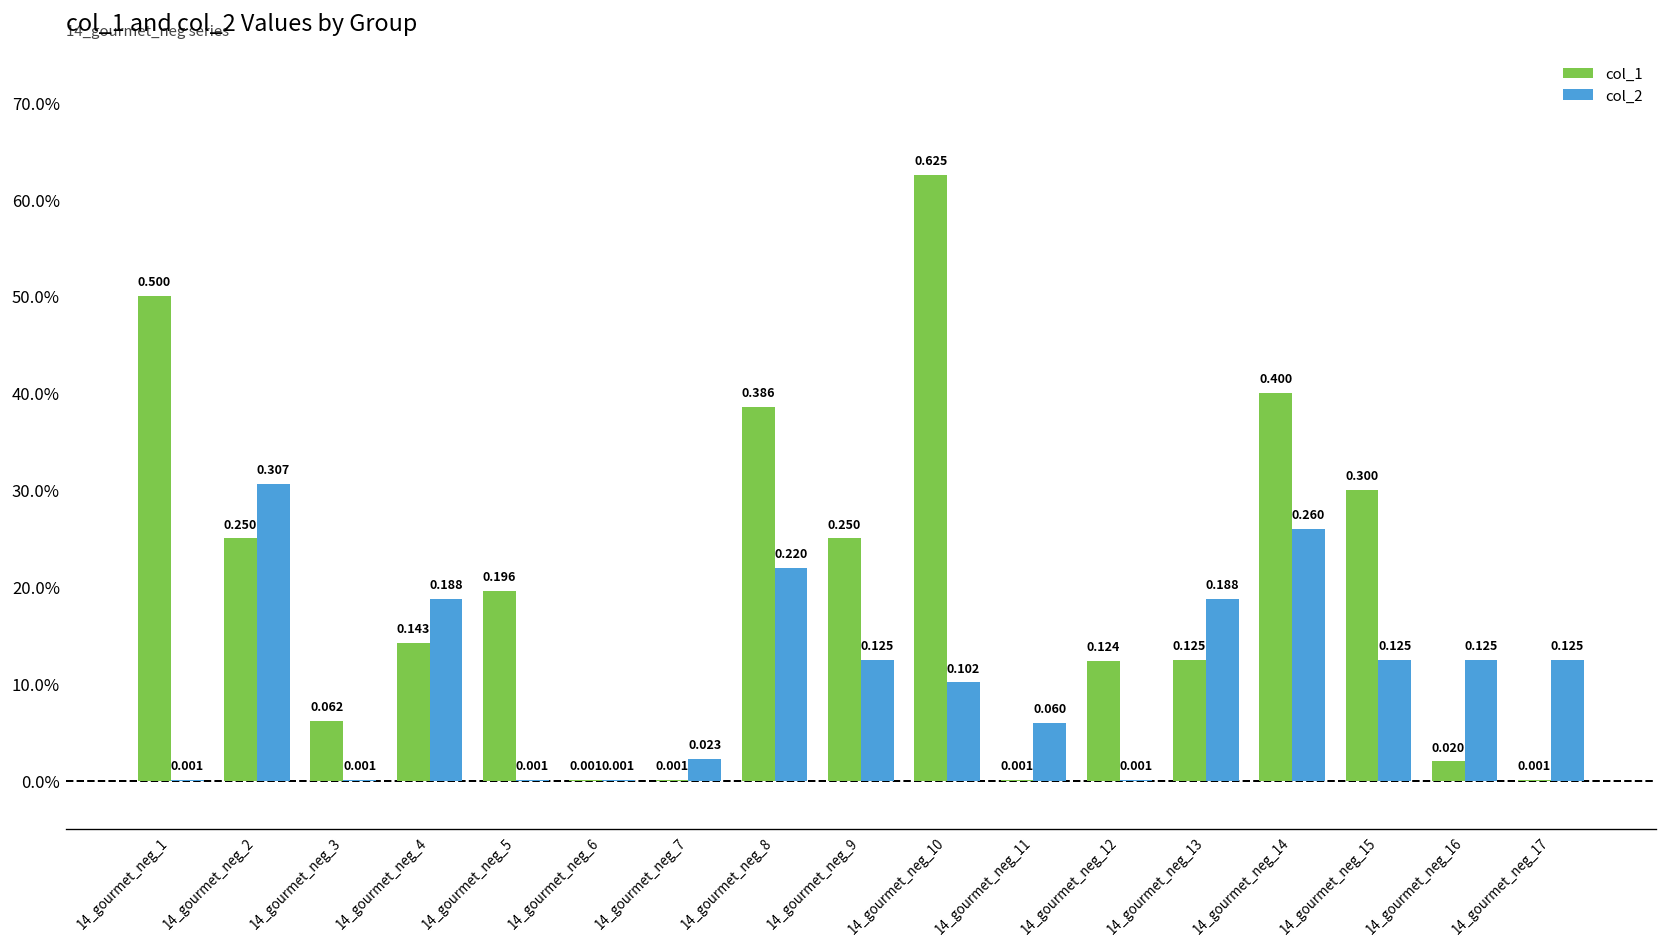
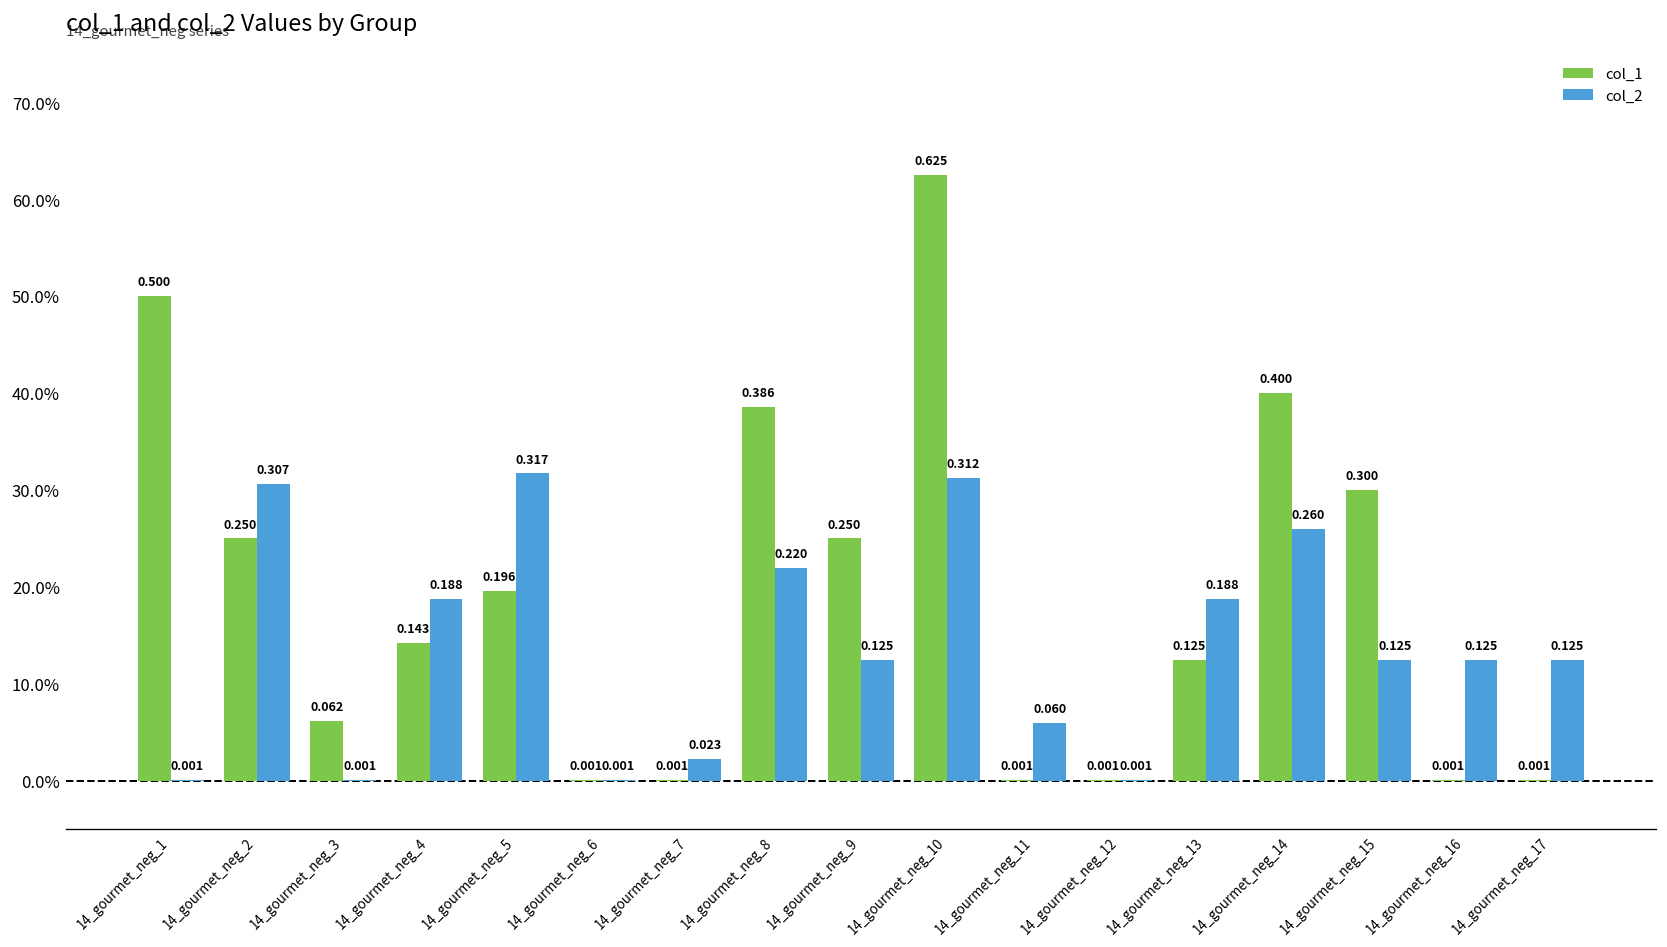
col_2, 14_gourmet_neg_5: 0.001 -> 0.317
col_2, 14_gourmet_neg_10: 0.102 -> 0.312
col_1, 14_gourmet_neg_12: 0.124 -> 0.001
col_1, 14_gourmet_neg_16: 0.020 -> 0.001
